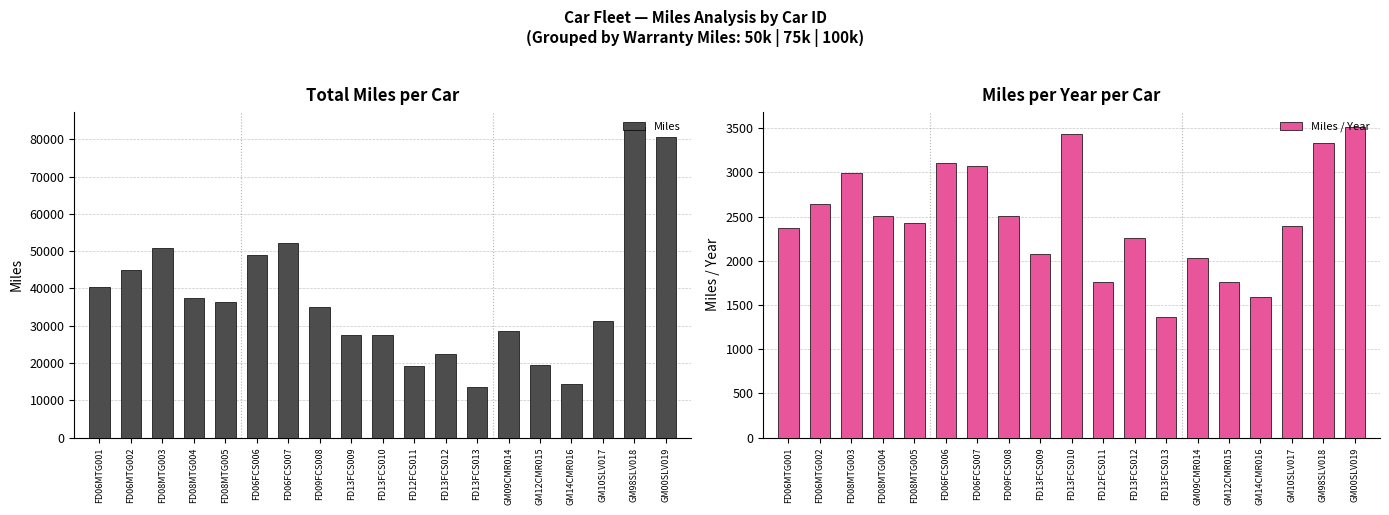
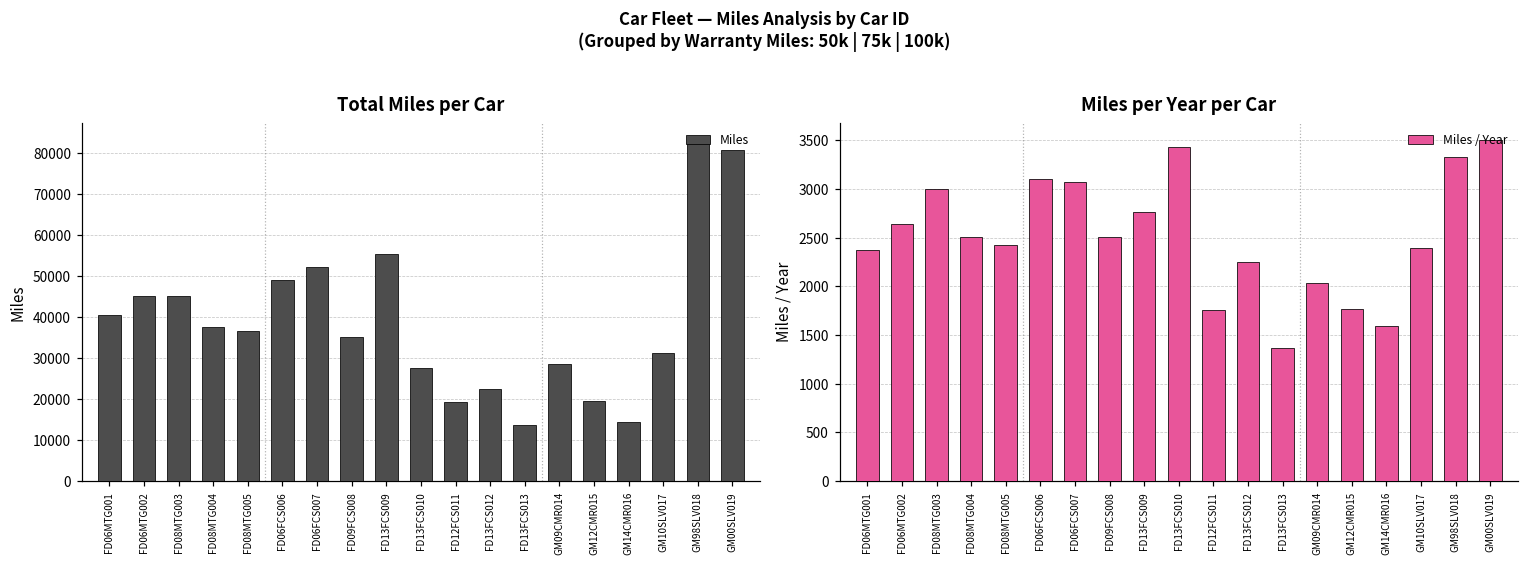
Total Miles per Car, FD08MTG003: 51000 -> 45000
Total Miles per Car, FD13FCS009: 28000 -> 55000
Miles per Year per Car, FD13FCS009: 2100 -> 2800
